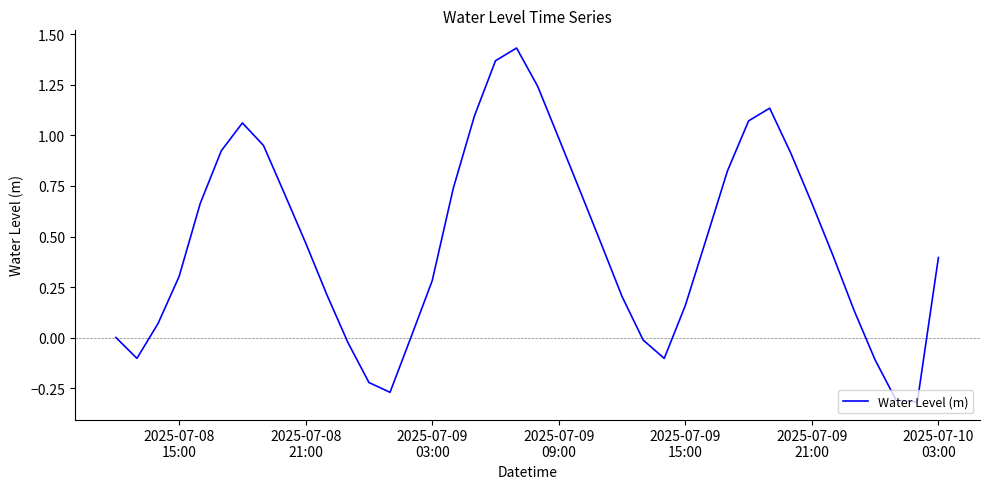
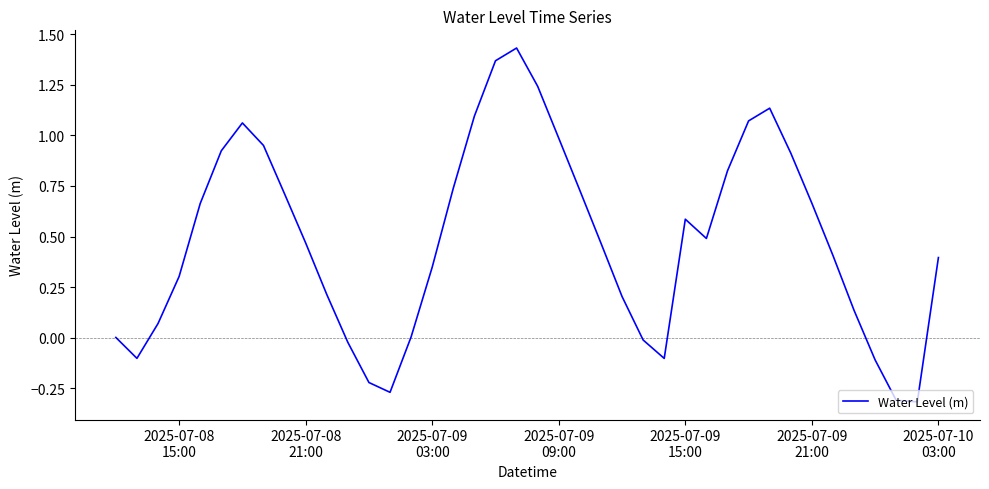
2025-07-09 03:00: 0.28 -> 0.35
2025-07-09 15:00: 0.16 -> 0.59
